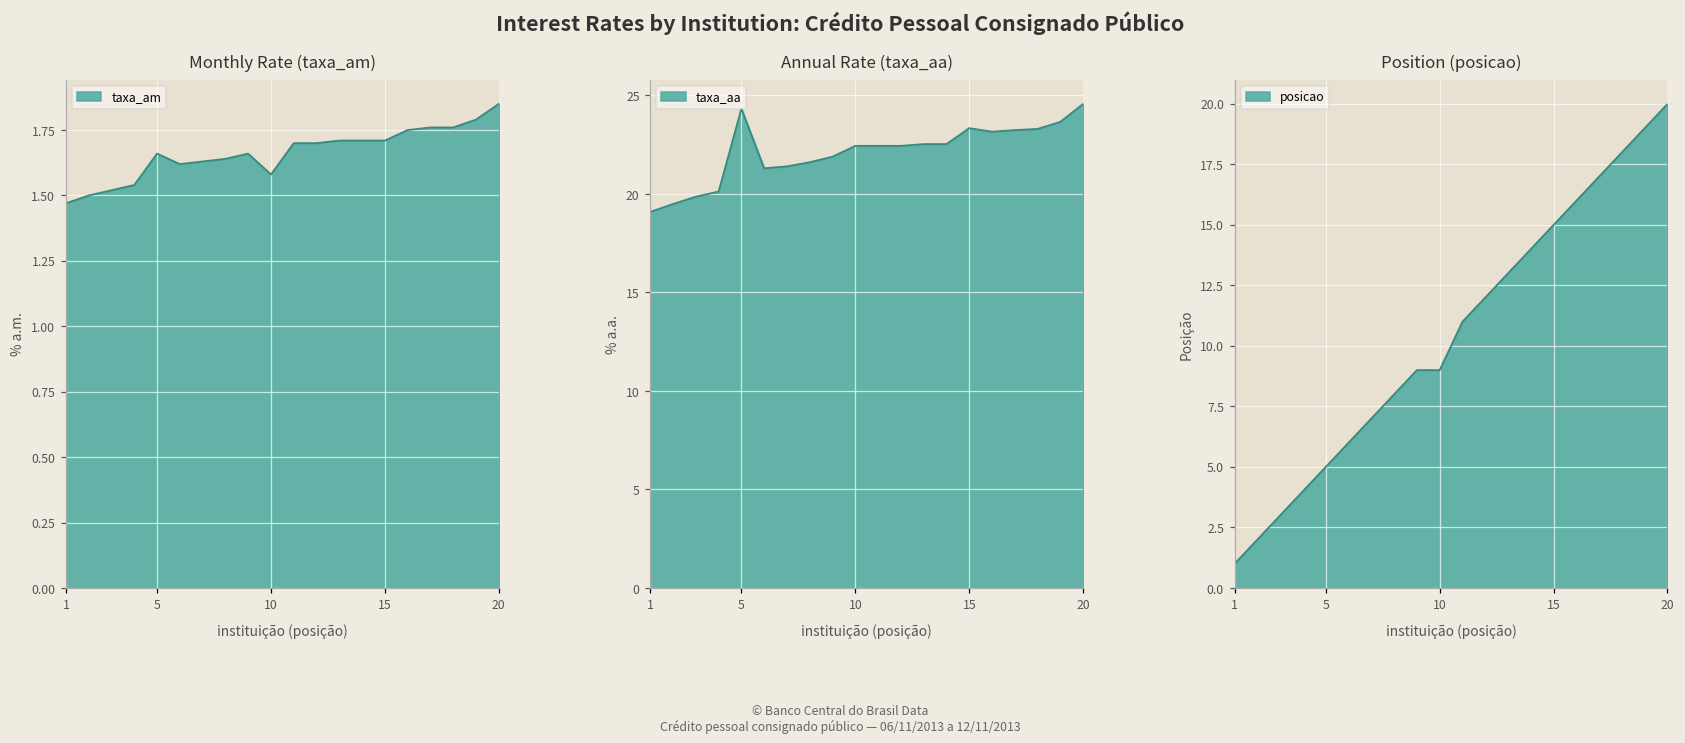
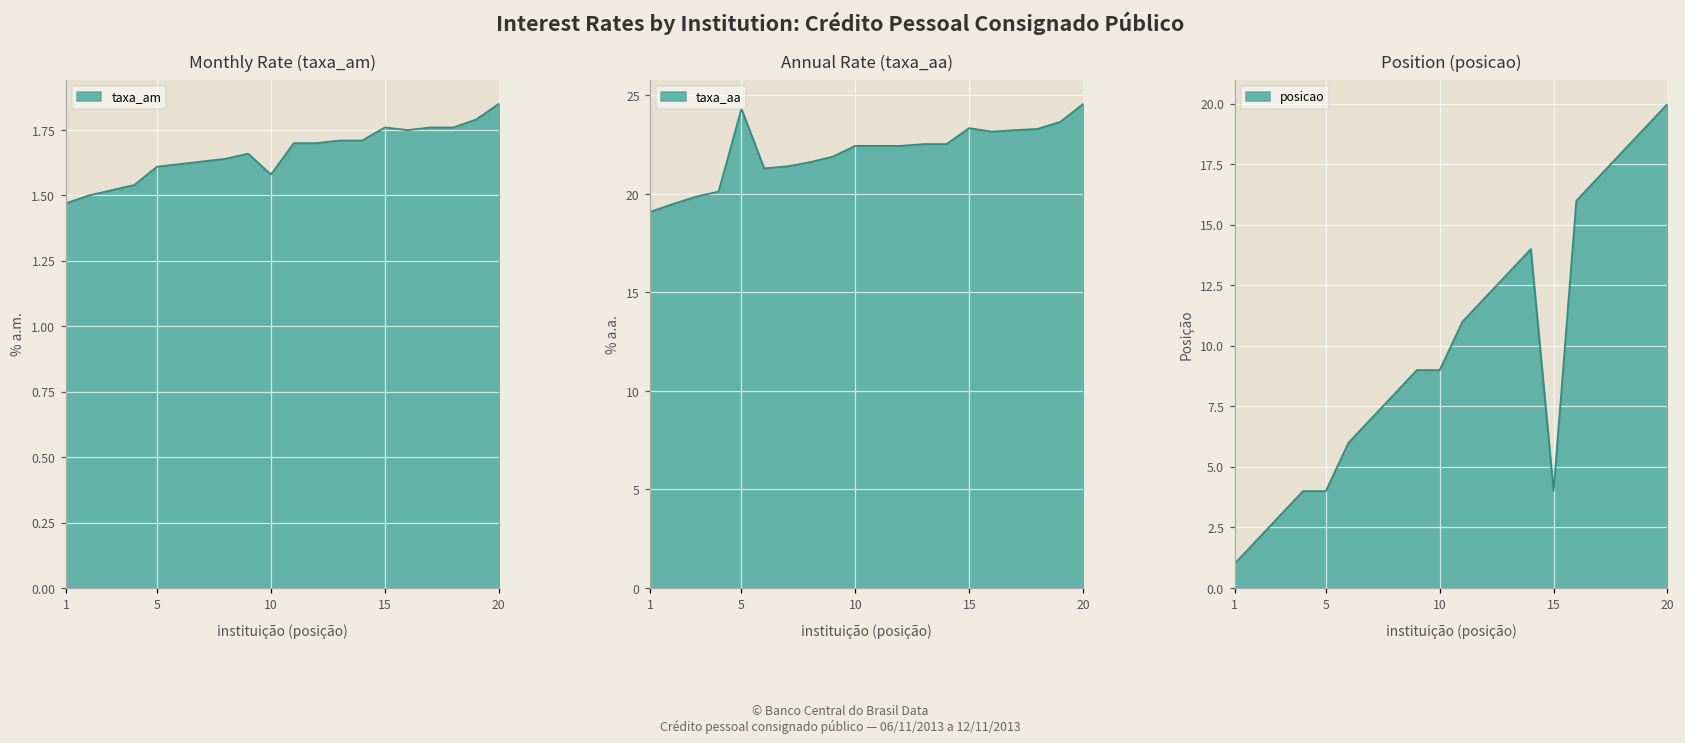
Monthly Rate (taxa_am), 5: 1.66 -> 1.61
Monthly Rate (taxa_am), 15: 1.71 -> 1.76
Position (posicao), 5: 5 -> 4
Position (posicao), 15: 15 -> 4
